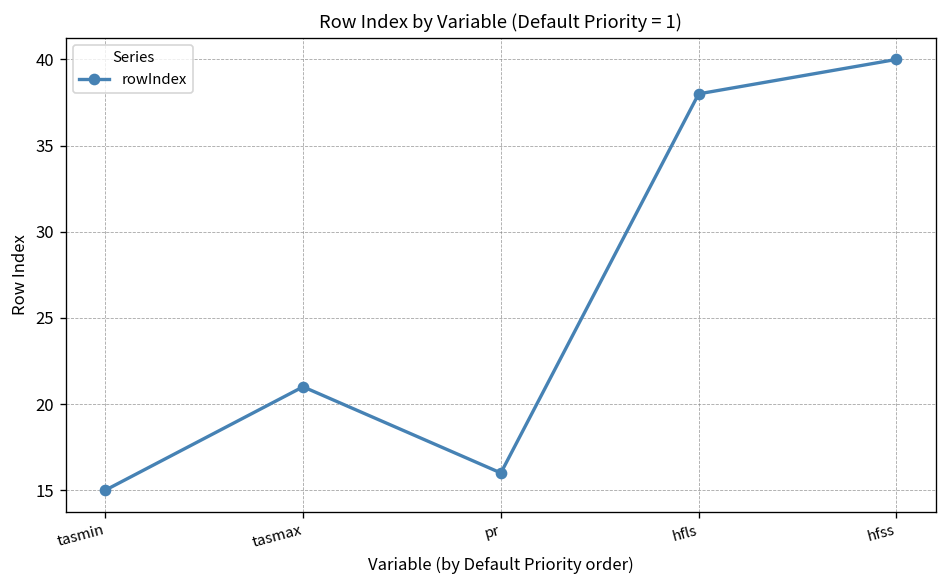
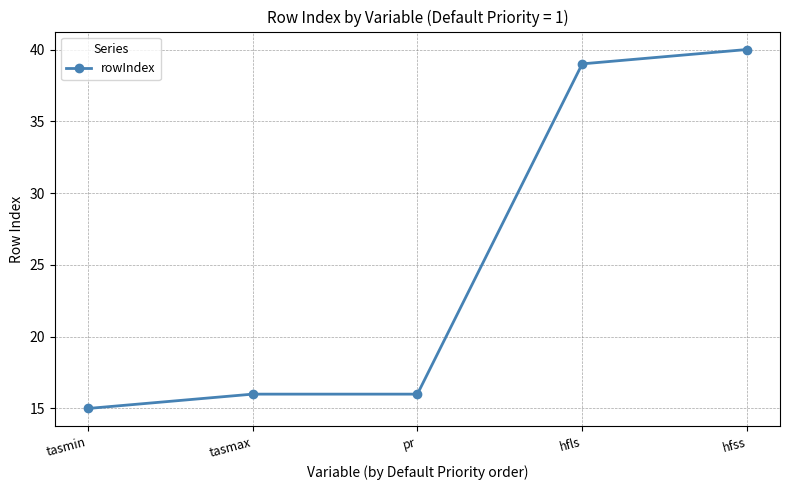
tasmax: 21 -> 16
hfls: 38 -> 39
